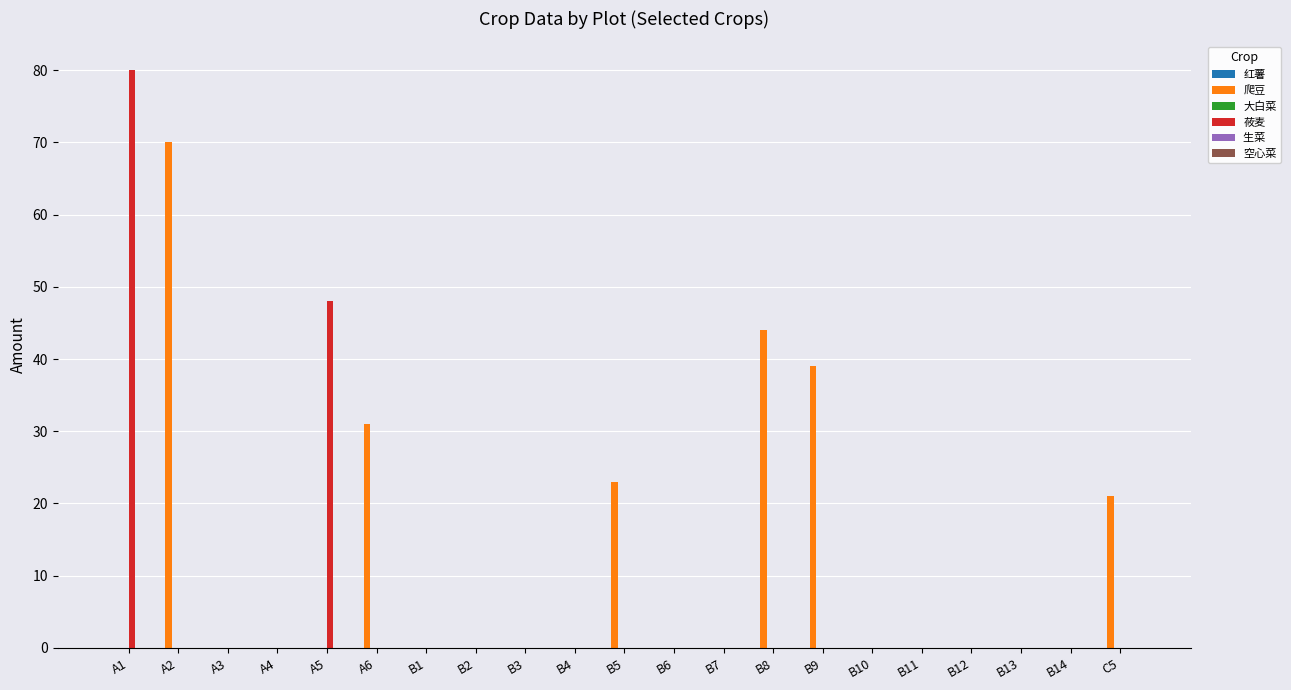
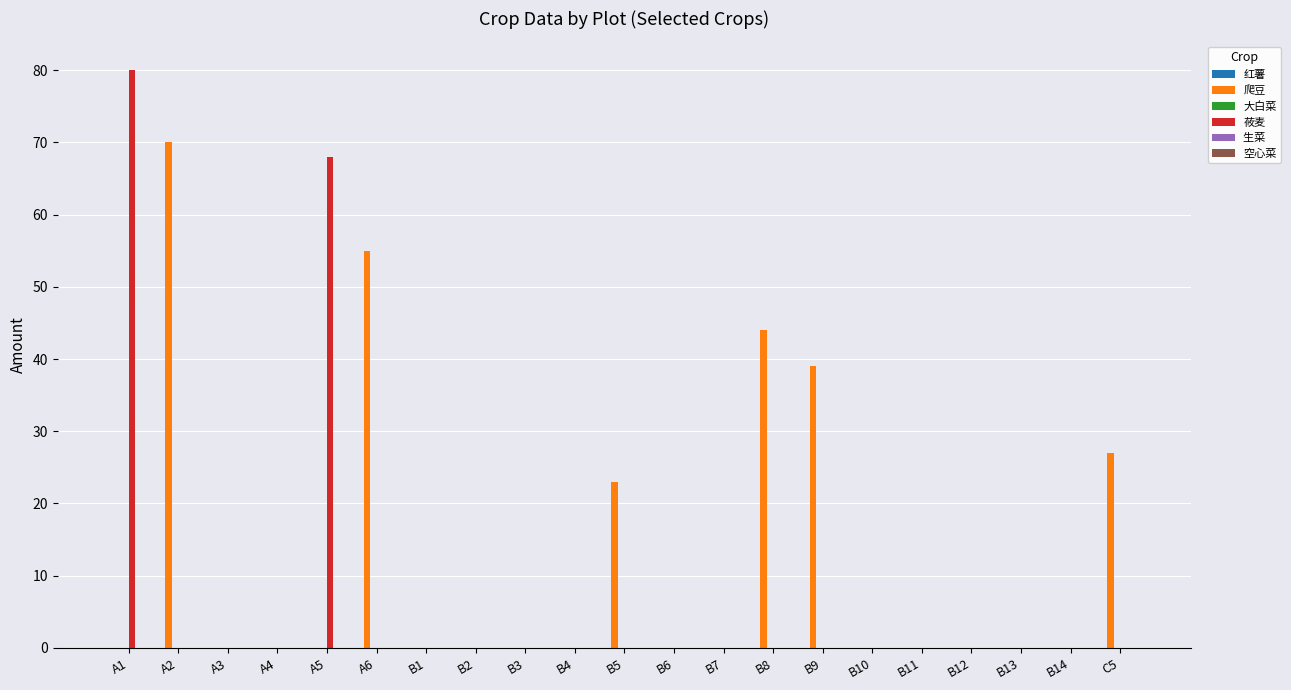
莜麦, A5: 48 -> 68
爬豆, A6: 31 -> 55
爬豆, C5: 21 -> 27
